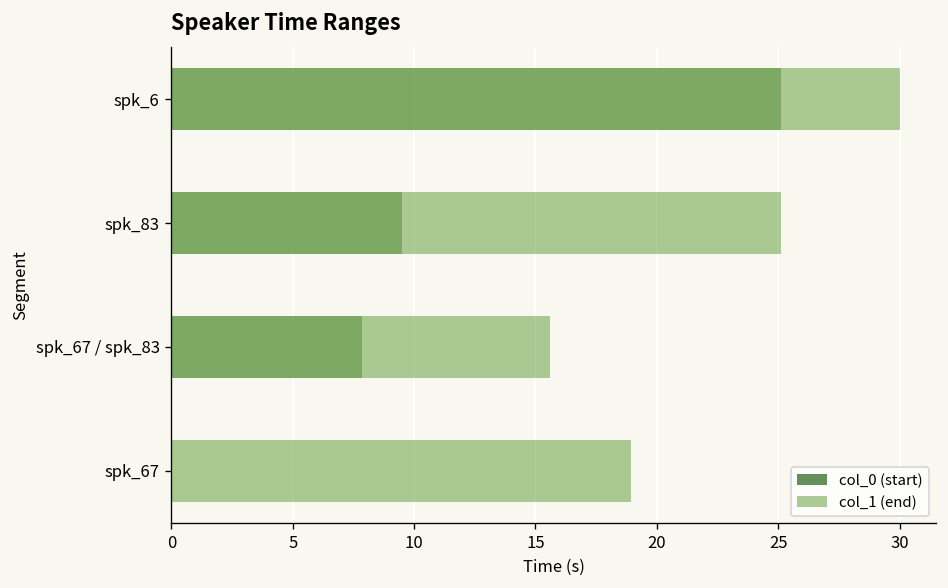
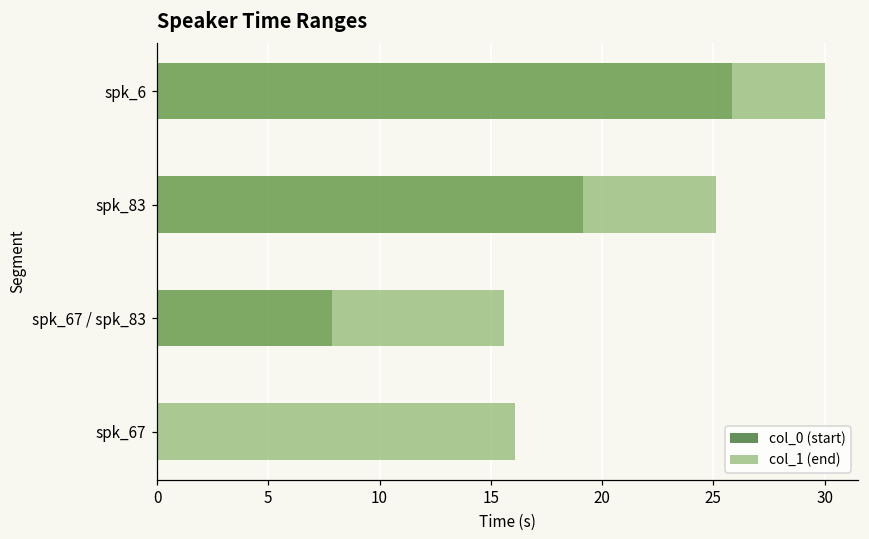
col_0 (start), spk_6: 25.1 -> 25.8
col_0 (start), spk_83: 9.5 -> 19.1
col_1 (end), spk_67: 18.9 -> 16.1
